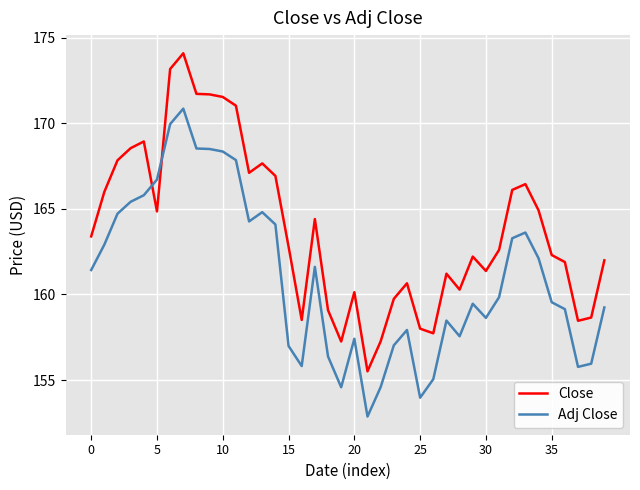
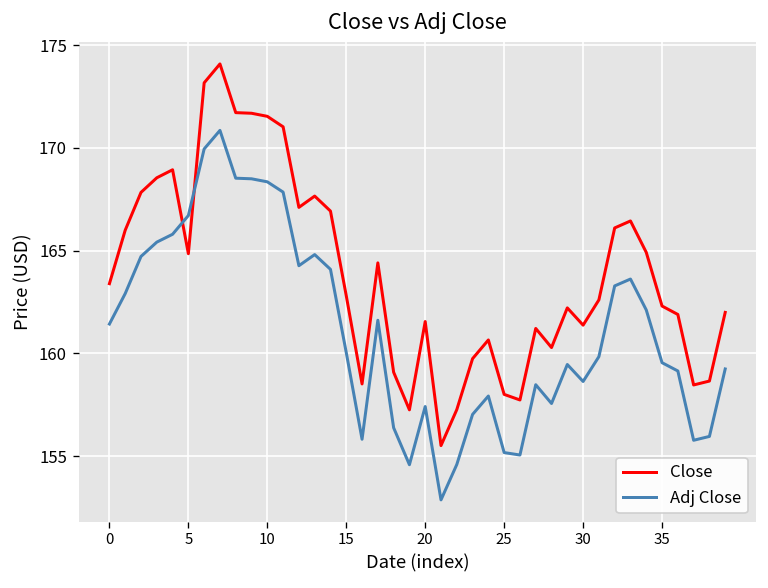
Adj Close, 15: 157.0 -> 160.0
Close, 20: 160.1 -> 161.5
Adj Close, 25: 154.0 -> 155.2
